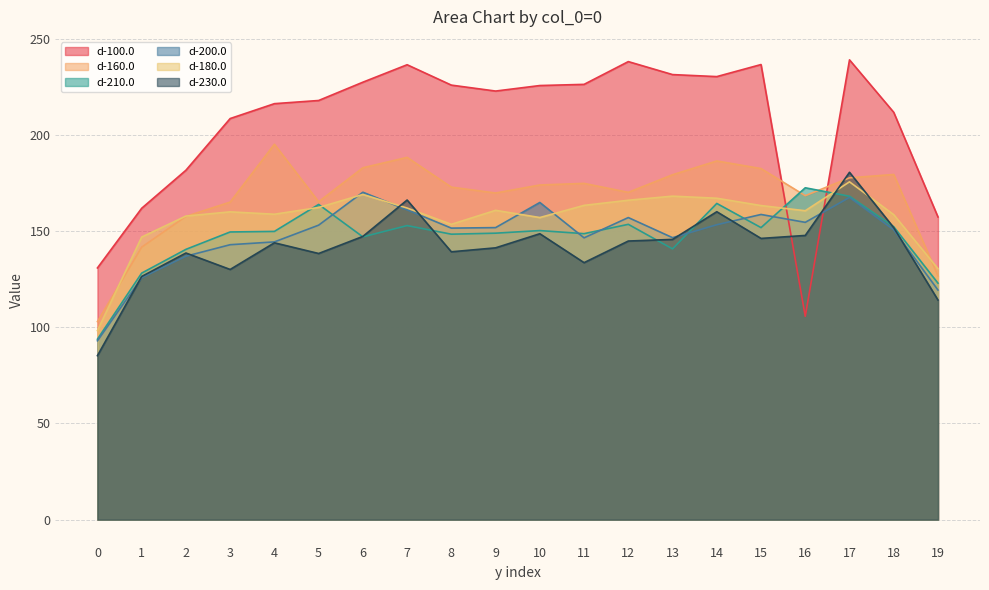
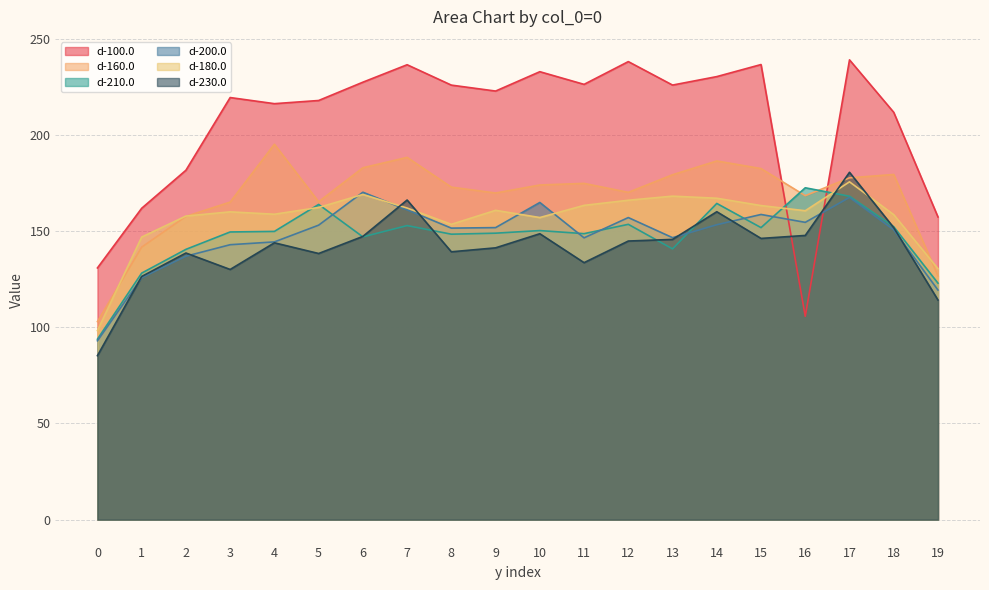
d-100.0, 3: 209 -> 220
d-100.0, 10: 226 -> 233
d-100.0, 13: 232 -> 226
